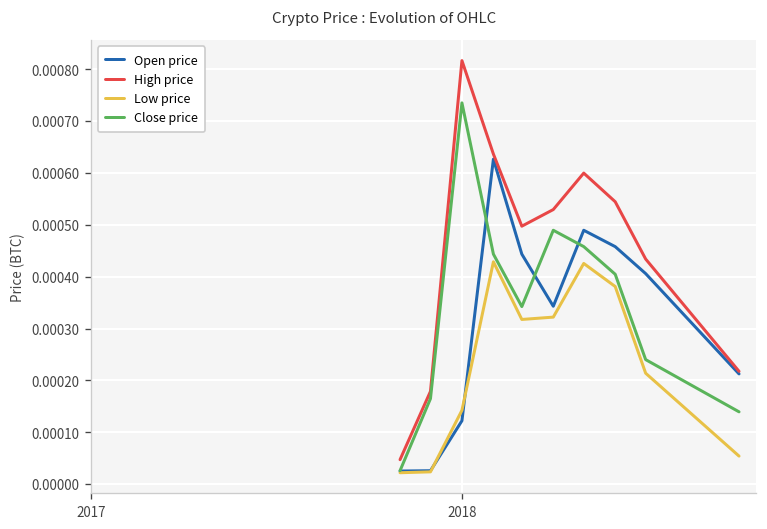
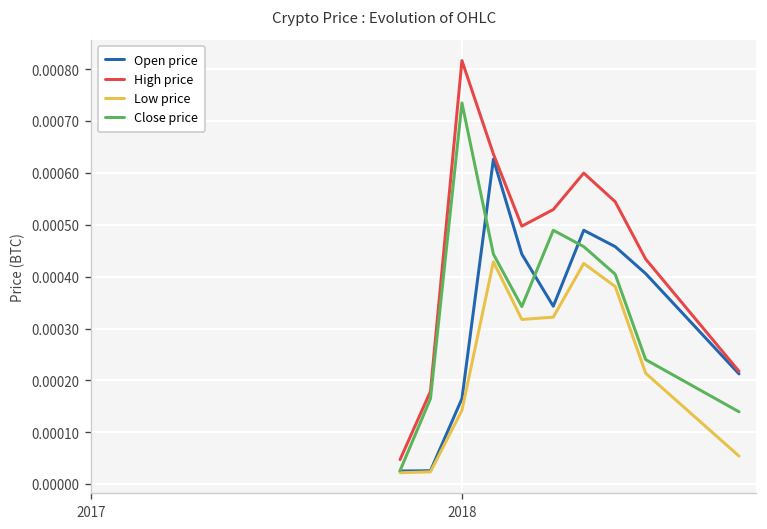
Open price, 2018: 0.00012 -> 0.00016
